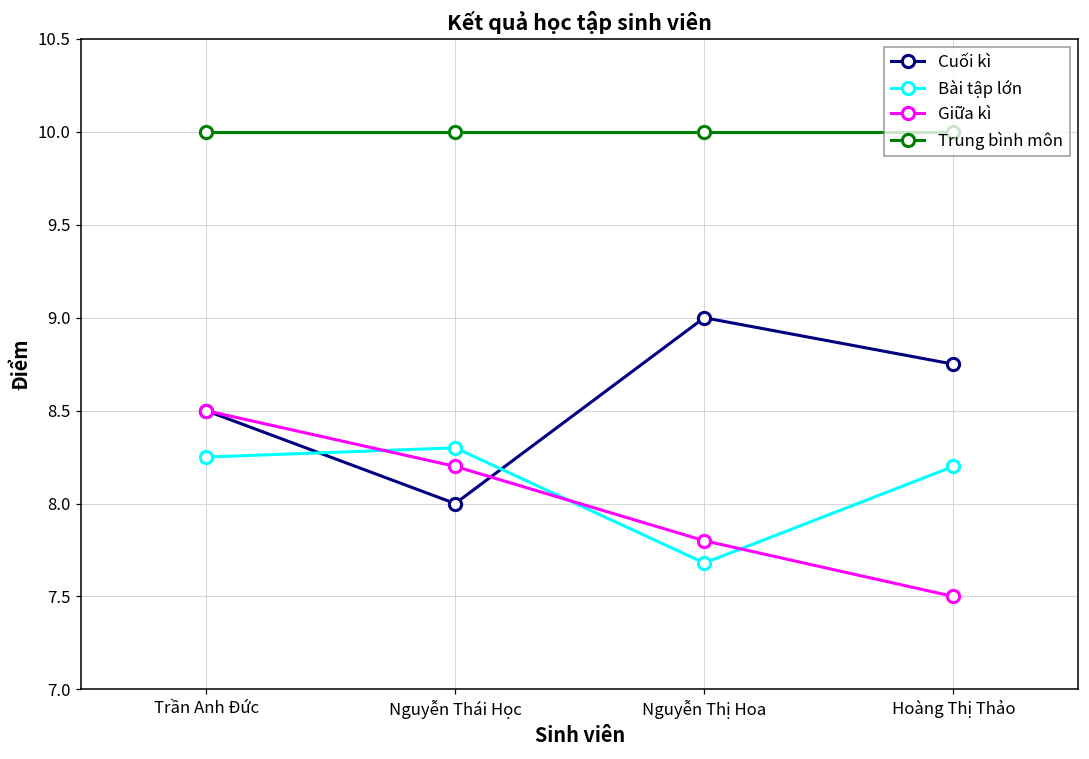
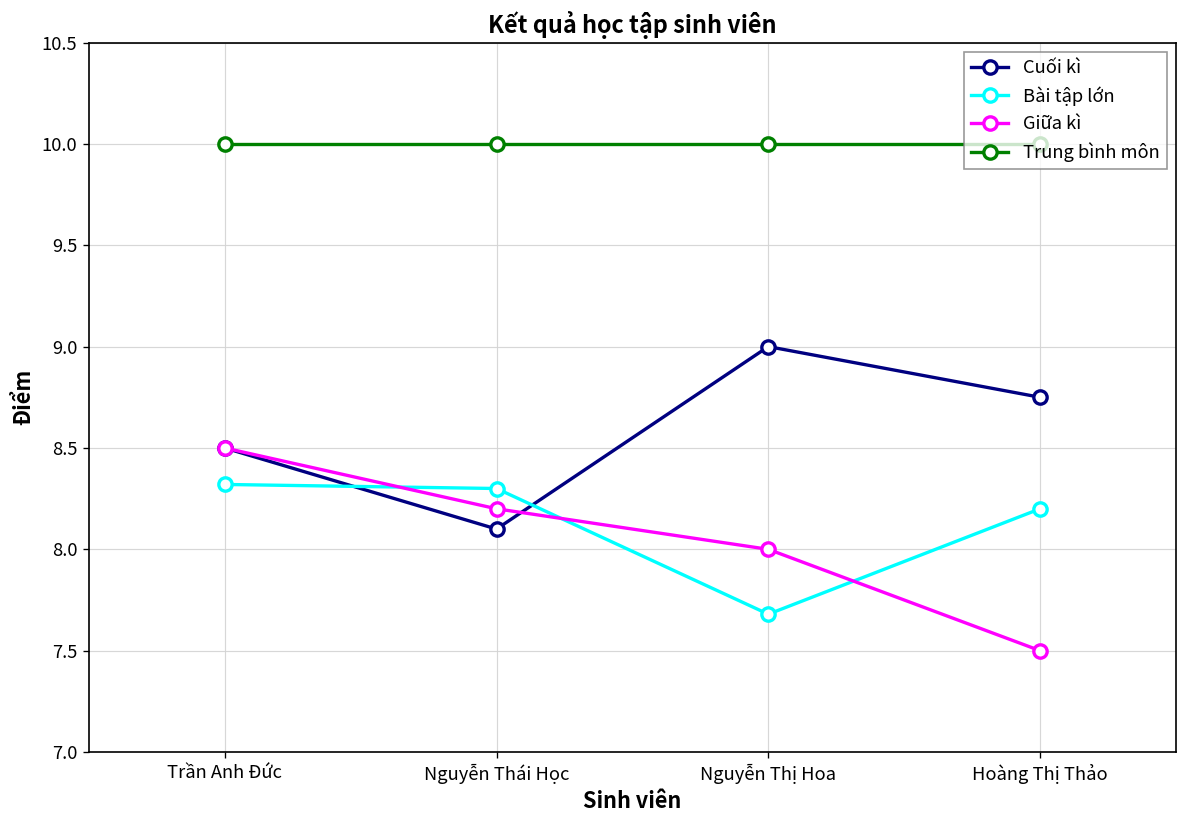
Bài tập lớn, Trần Anh Đức: 8.25 -> 8.32
Cuối kì, Nguyễn Thái Học: 8.0 -> 8.1
Giữa kì, Nguyễn Thị Hoa: 7.8 -> 8.0
